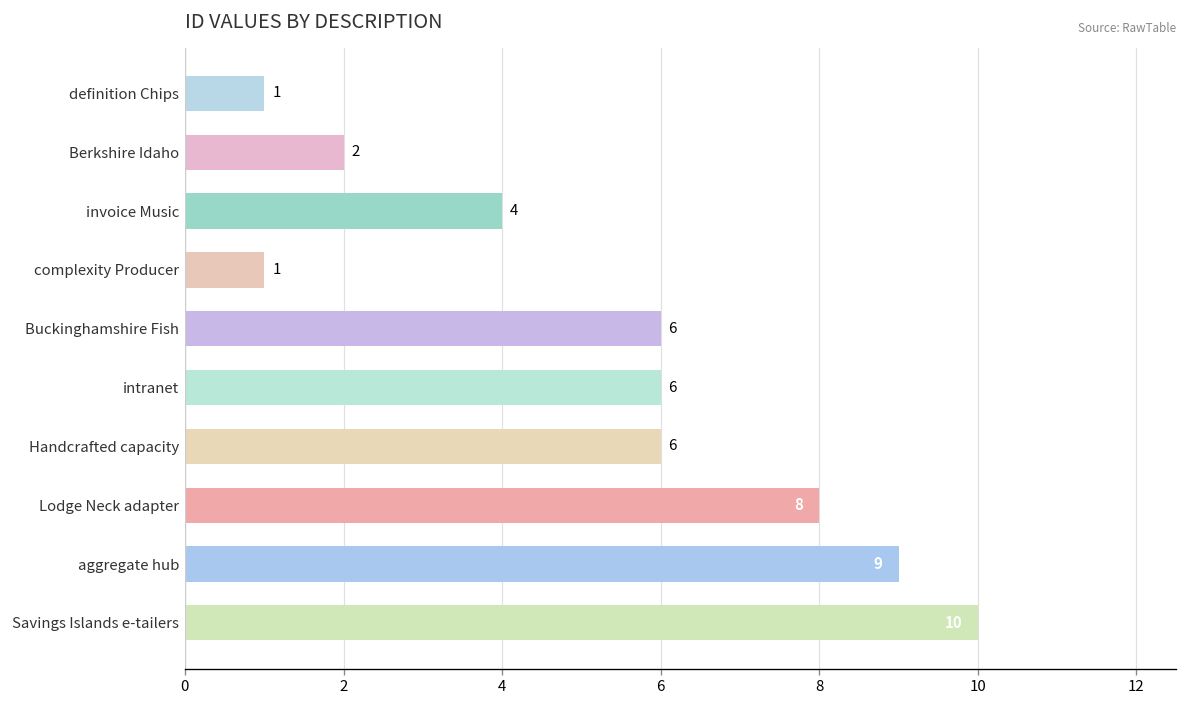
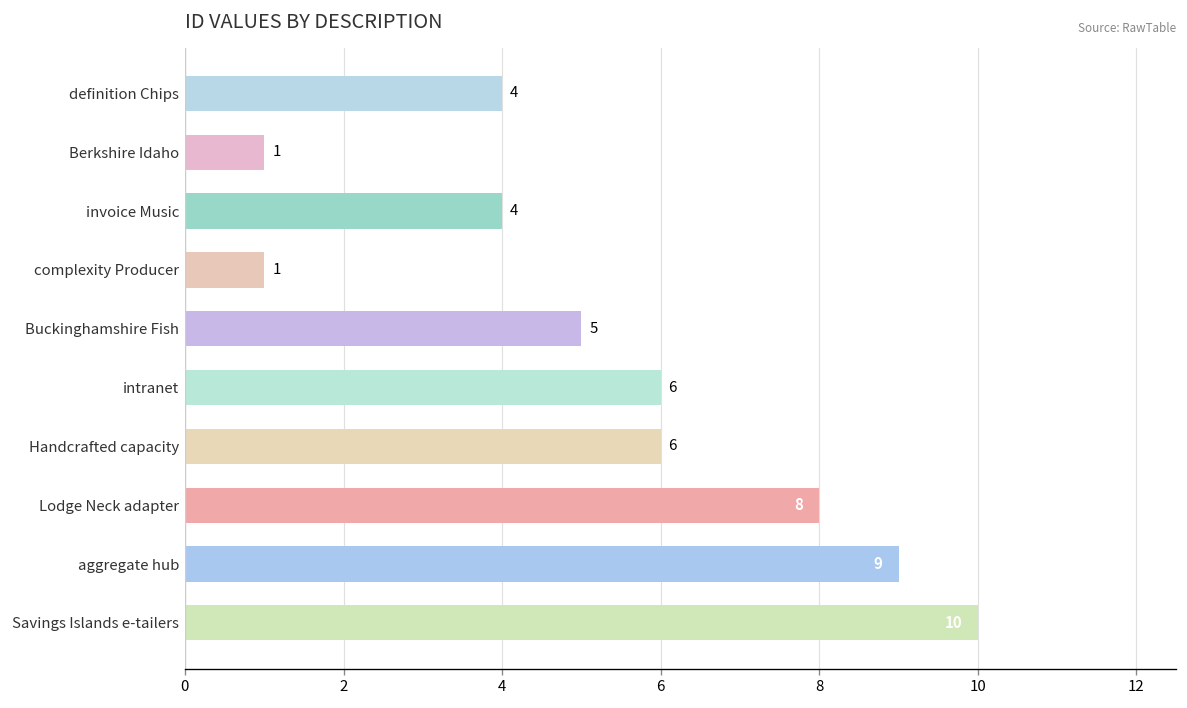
definition Chips: 1 -> 4
Berkshire Idaho: 2 -> 1
Buckinghamshire Fish: 6 -> 5
